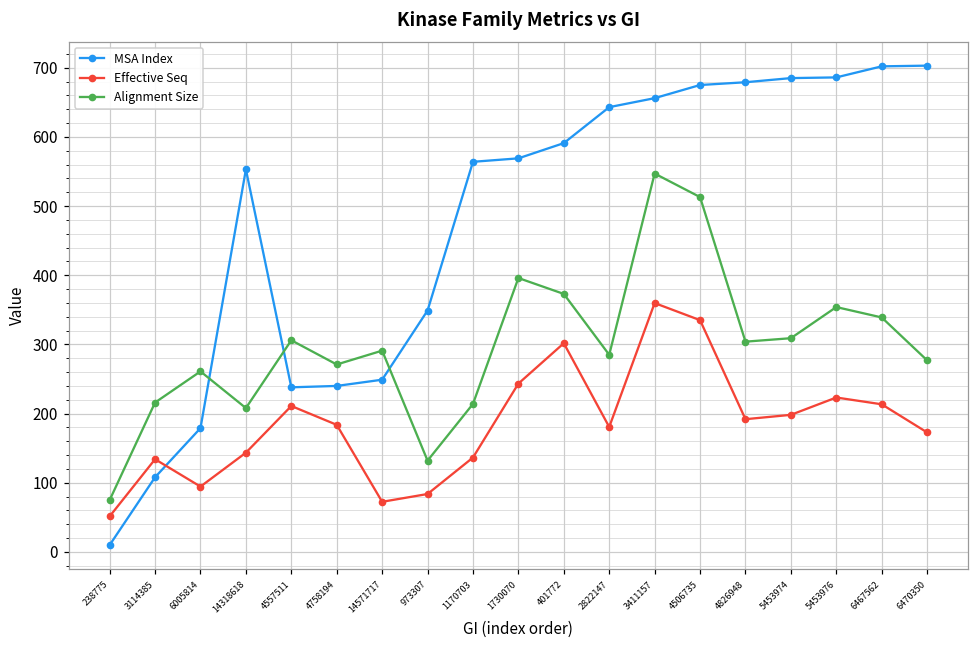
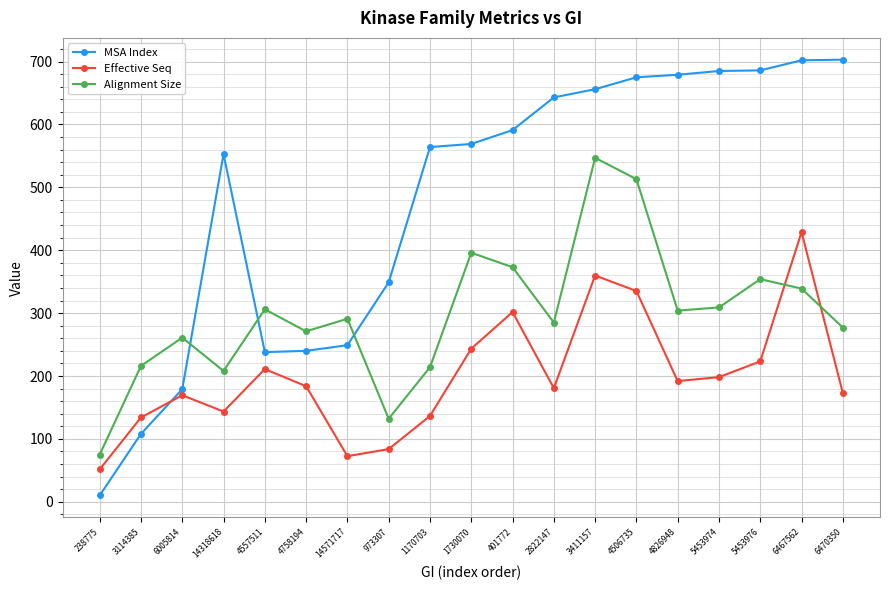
Effective Seq, 6005814: 90 -> 170
Effective Seq, 6467562: 210 -> 430
